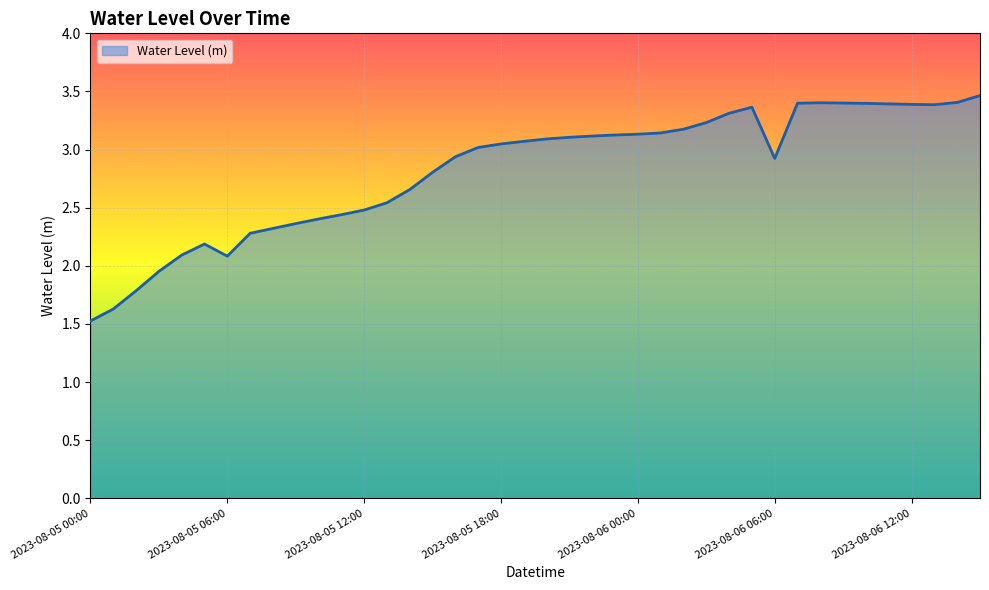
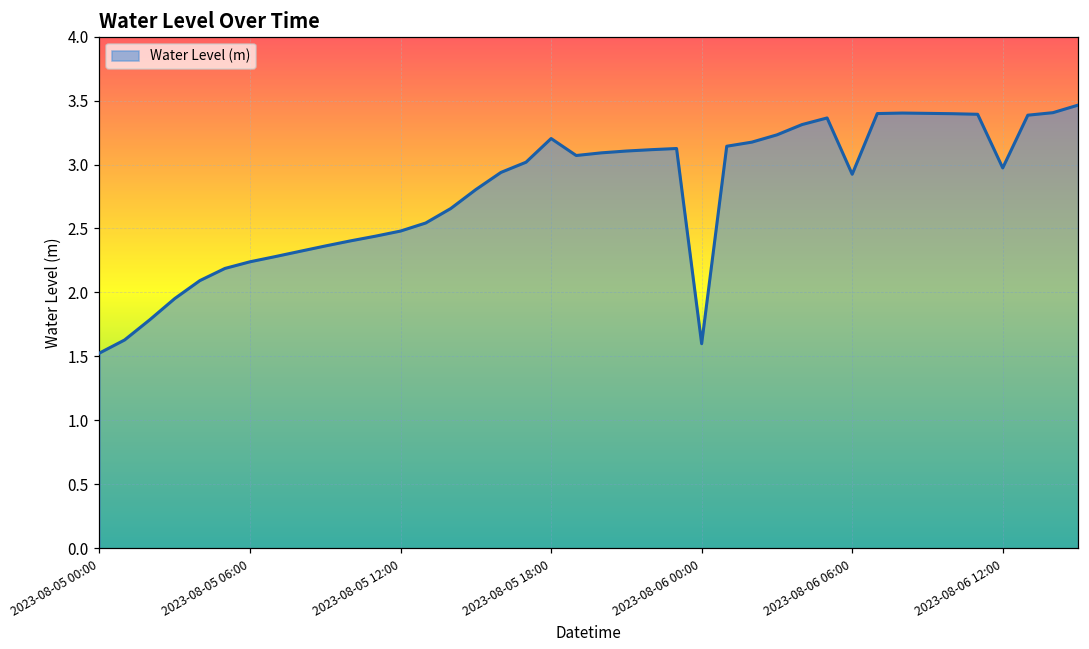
2023-08-05 06:00: 2.08 -> 2.24
2023-08-05 18:00: 3.05 -> 3.20
2023-08-06 00:00: 3.13 -> 1.60
2023-08-06 12:00: 3.39 -> 2.97
